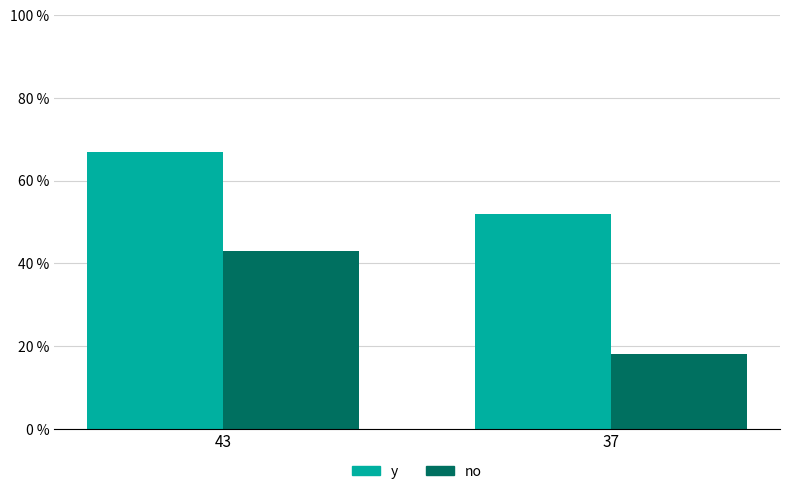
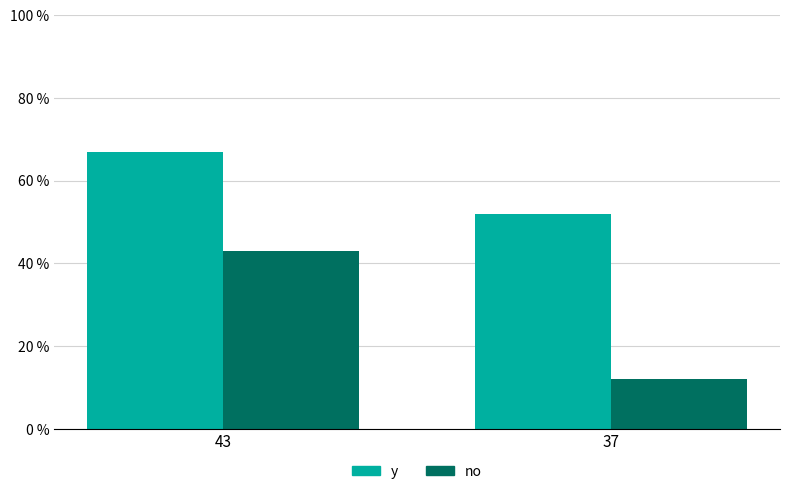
no, 37: 18 % -> 12 %
